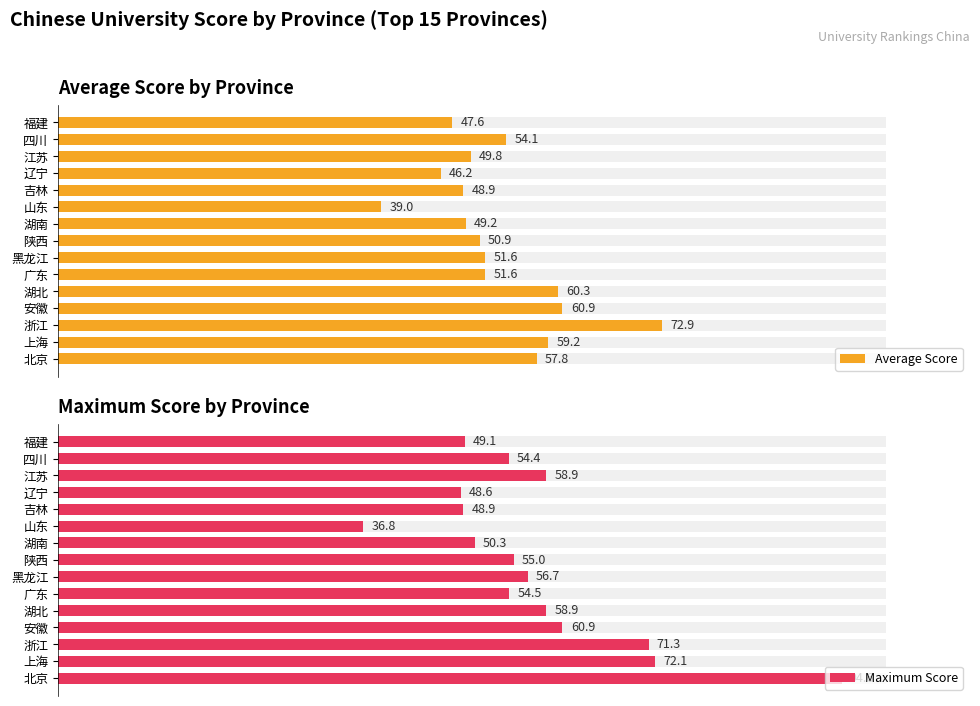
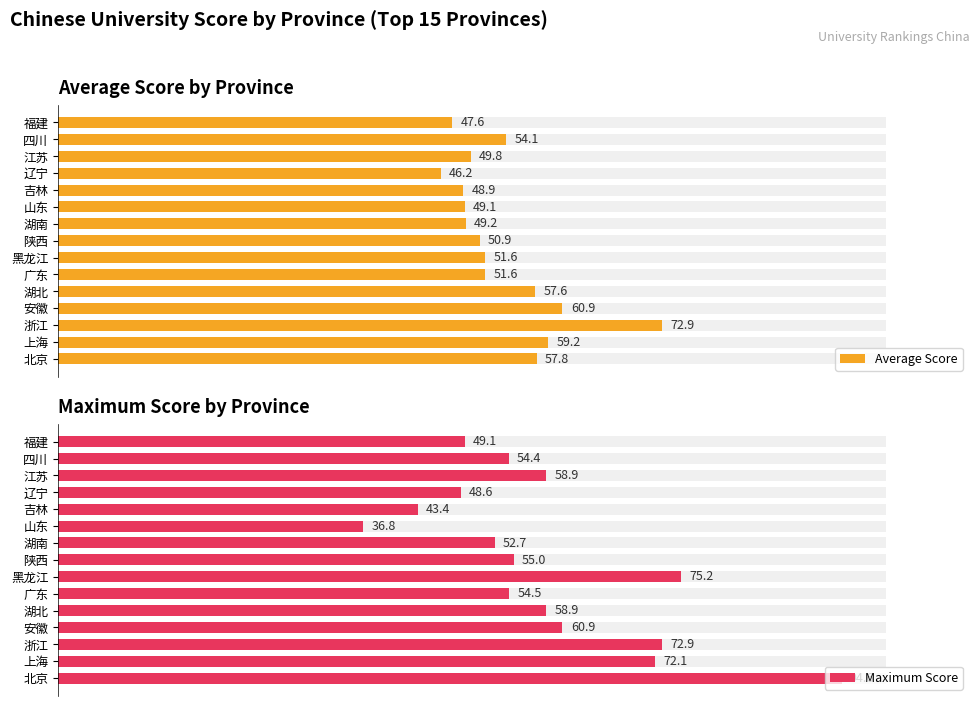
Average Score by Province, Average Score, 山东: 39.0 -> 49.1
Average Score by Province, Average Score, 湖北: 60.3 -> 57.6
Maximum Score by Province, Maximum Score, 吉林: 48.9 -> 43.4
Maximum Score by Province, Maximum Score, 湖南: 50.3 -> 52.7
Maximum Score by Province, Maximum Score, 黑龙江: 56.7 -> 75.2
Maximum Score by Province, Maximum Score, 浙江: 71.3 -> 72.9
